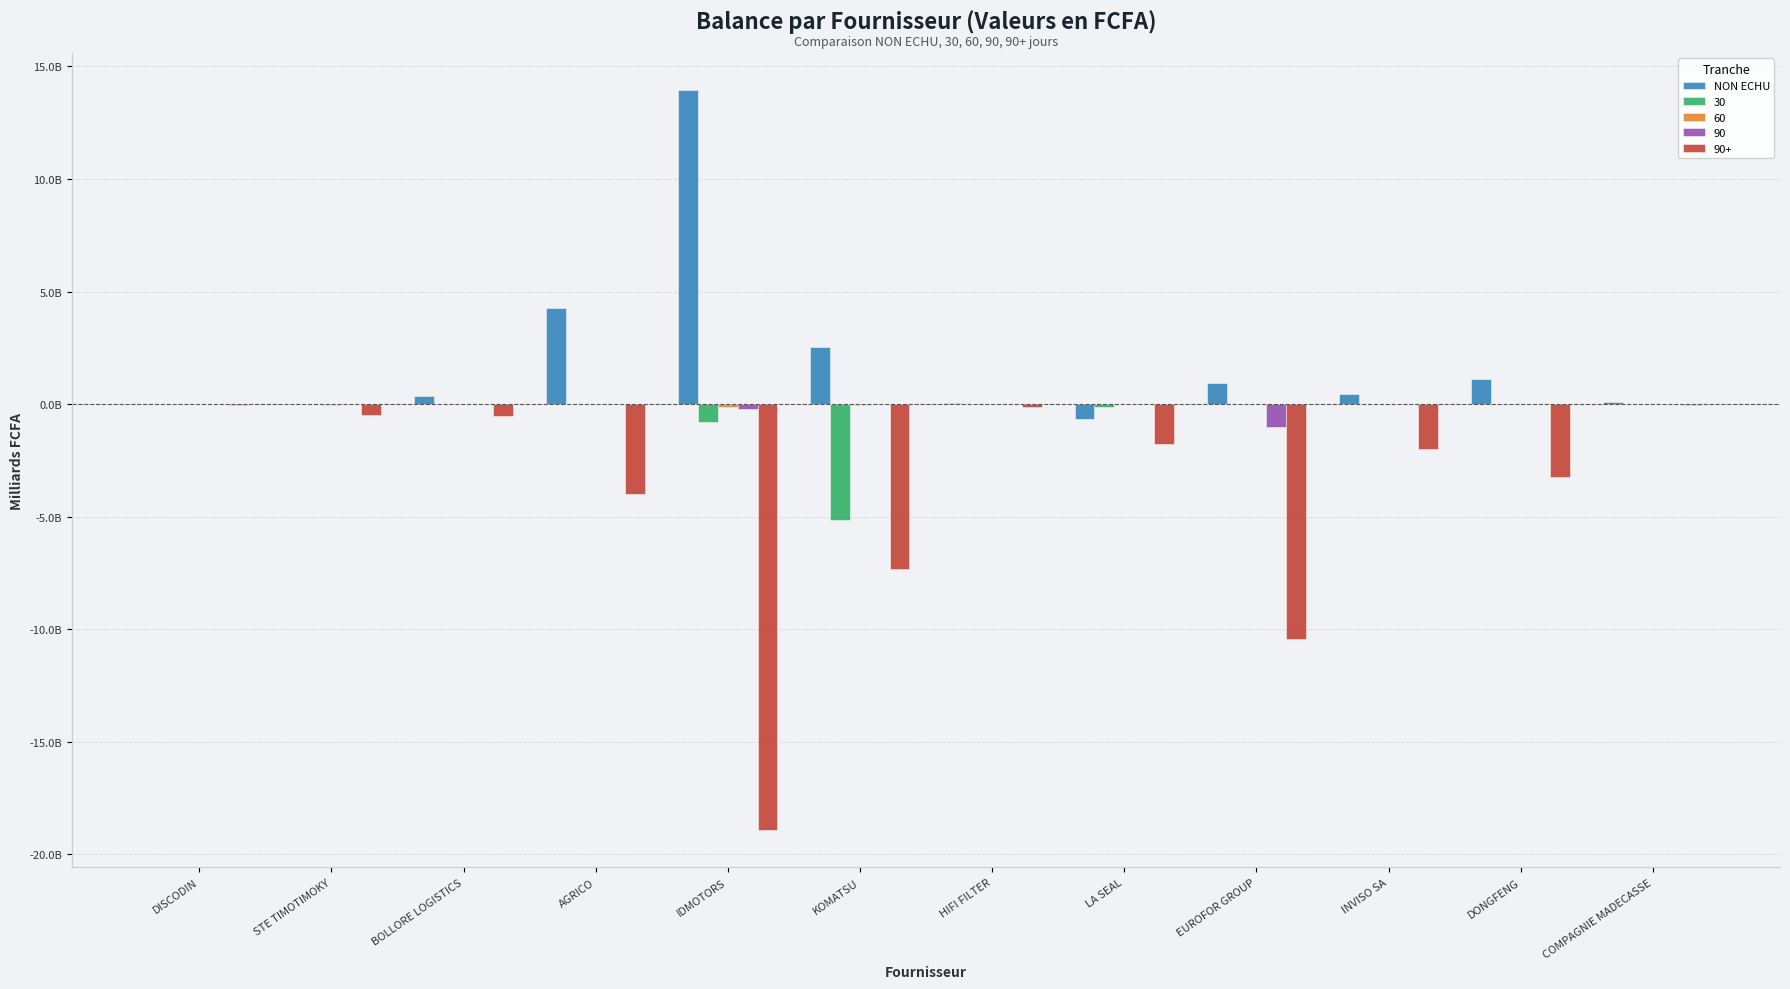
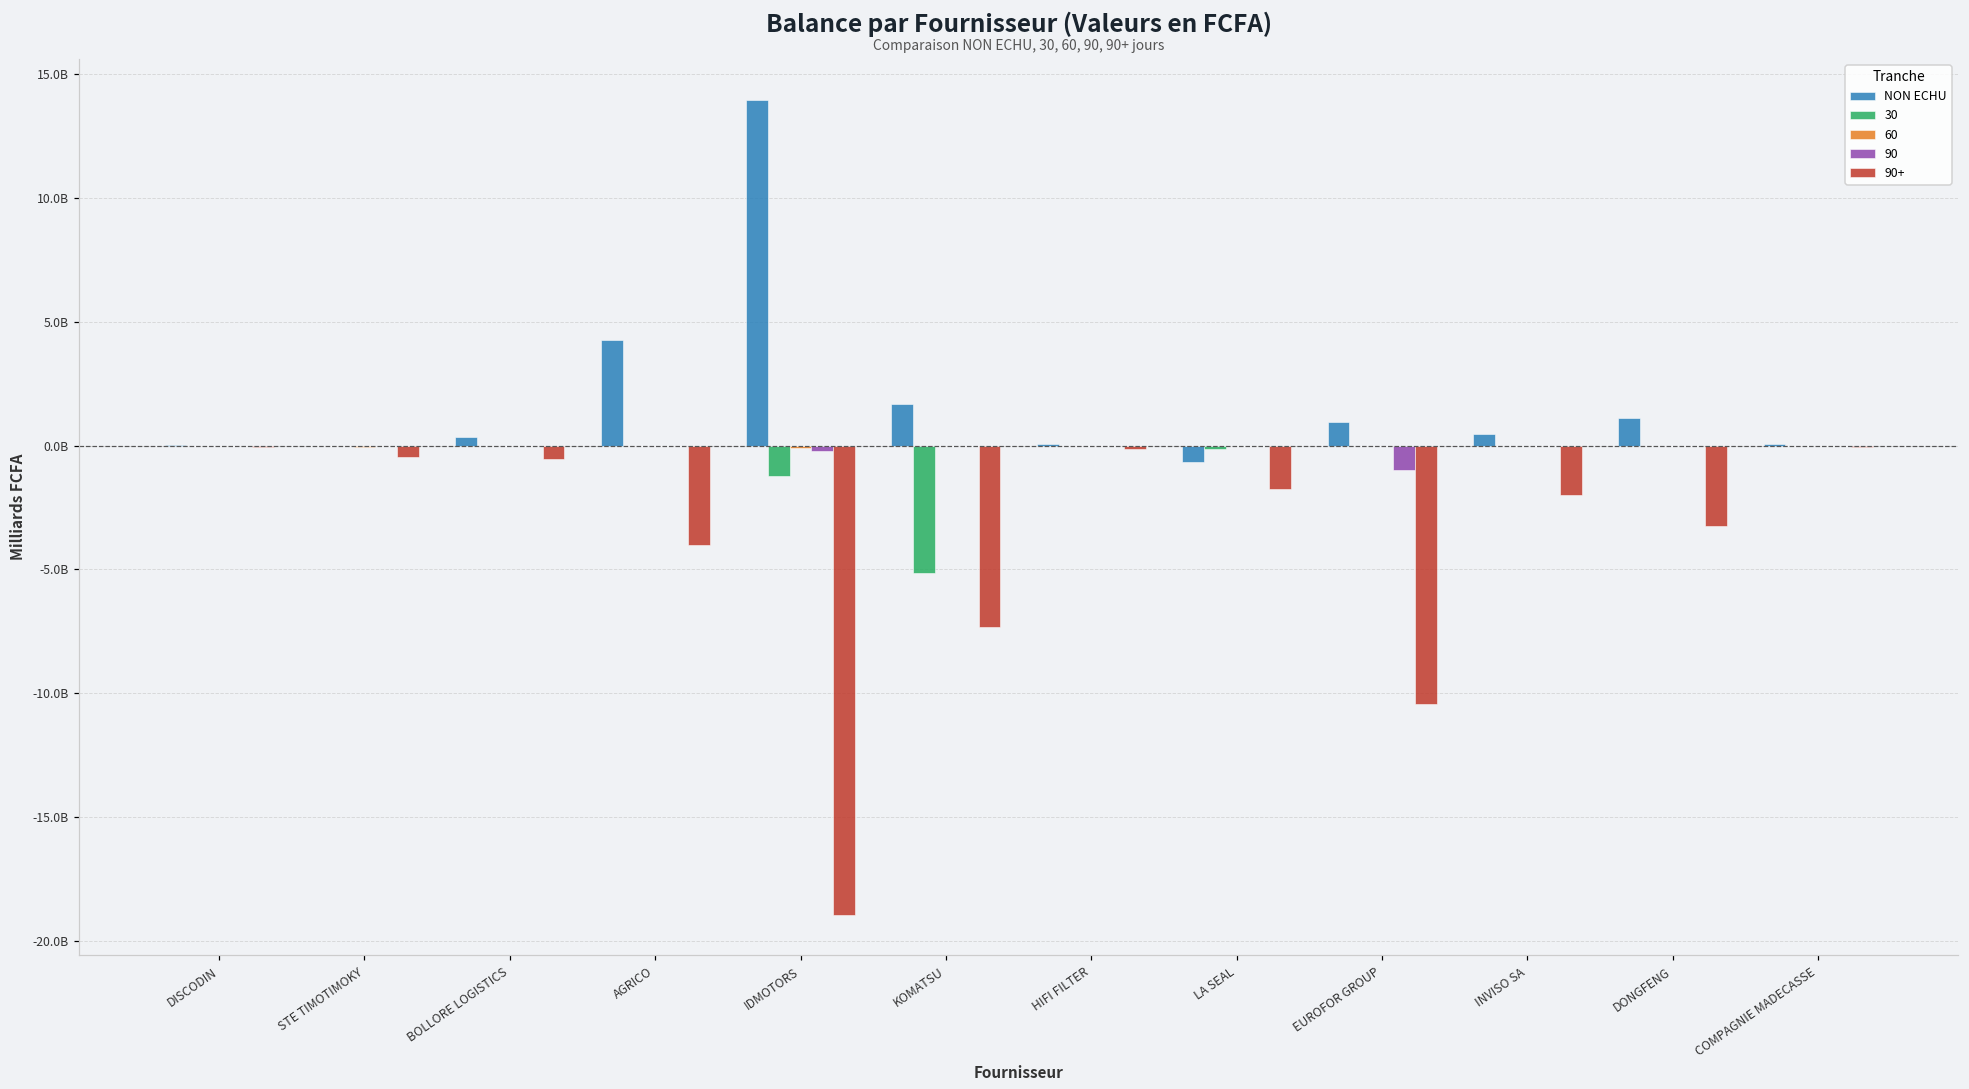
30, IDMOTORS: -800000000 -> -1200000000
NON ECHU, KOMATSU: 2500000000 -> 1700000000
